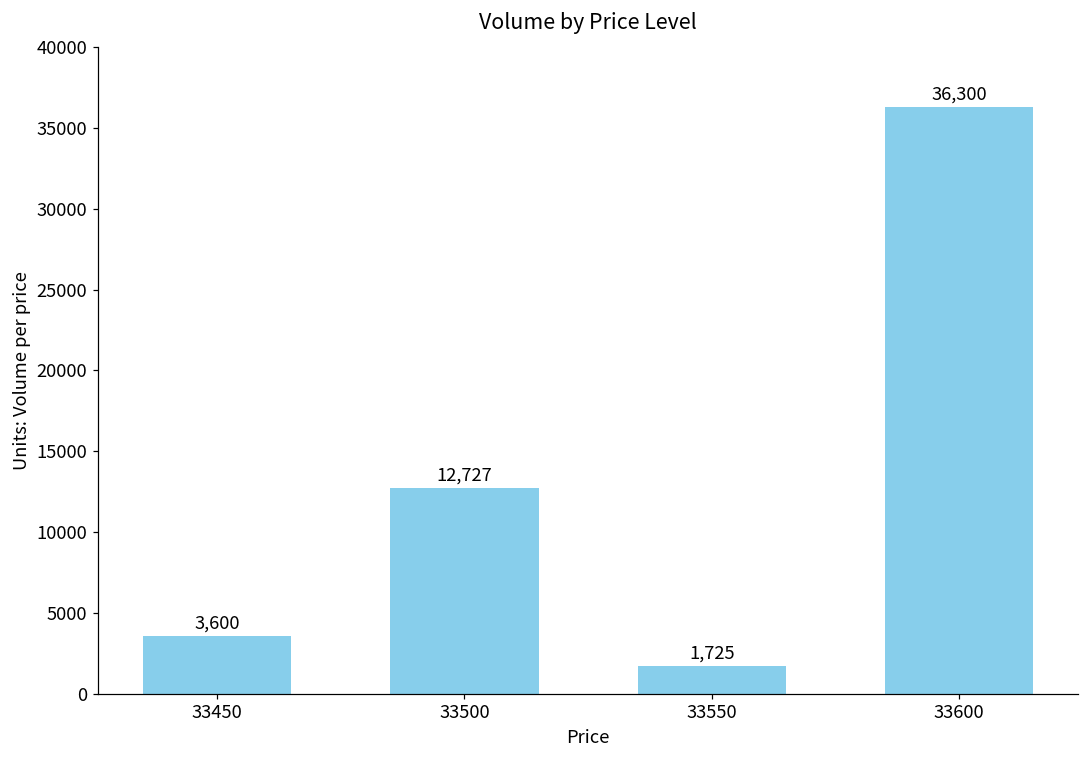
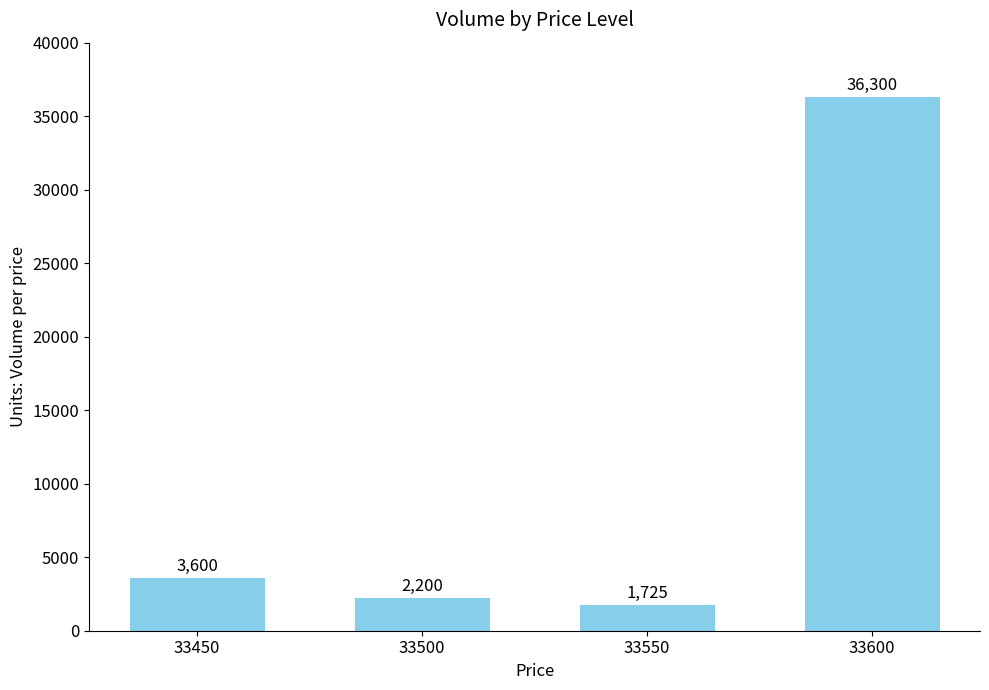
33500: 12,727 -> 2,200
